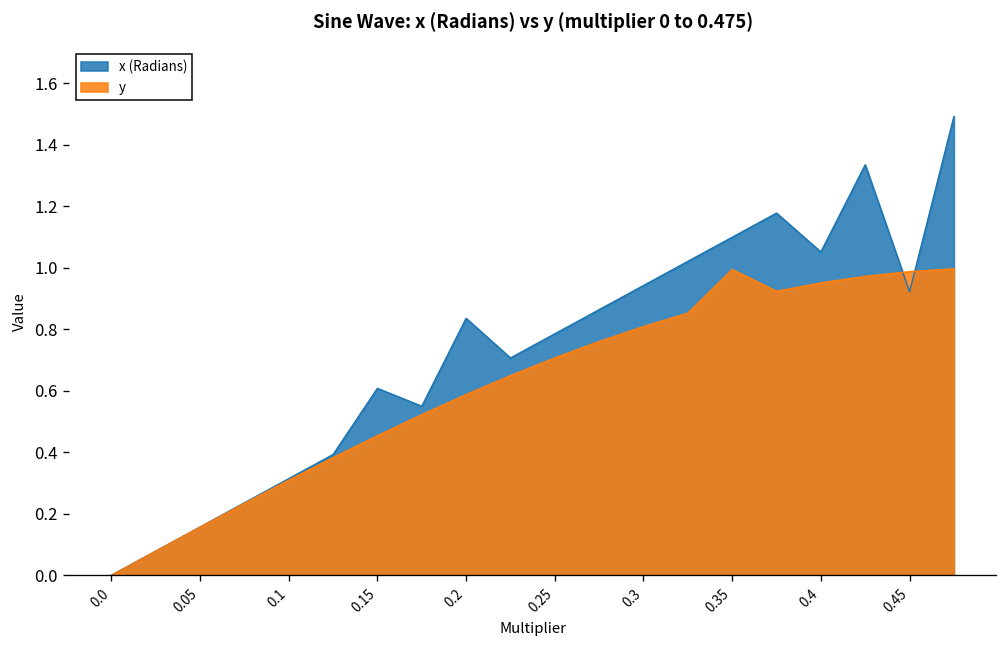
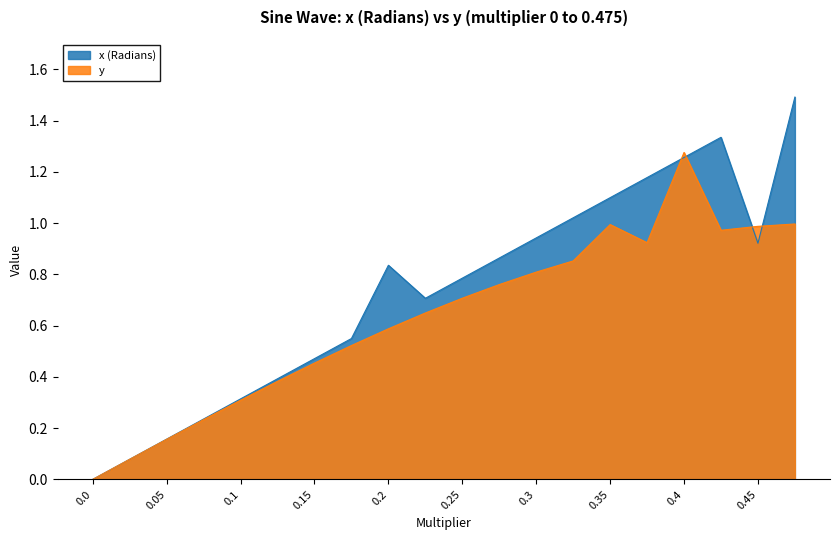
x (Radians), 0.15: 0.61 -> 0.47
x (Radians), 0.4: 1.05 -> 1.26
y, 0.4: 0.95 -> 1.28
